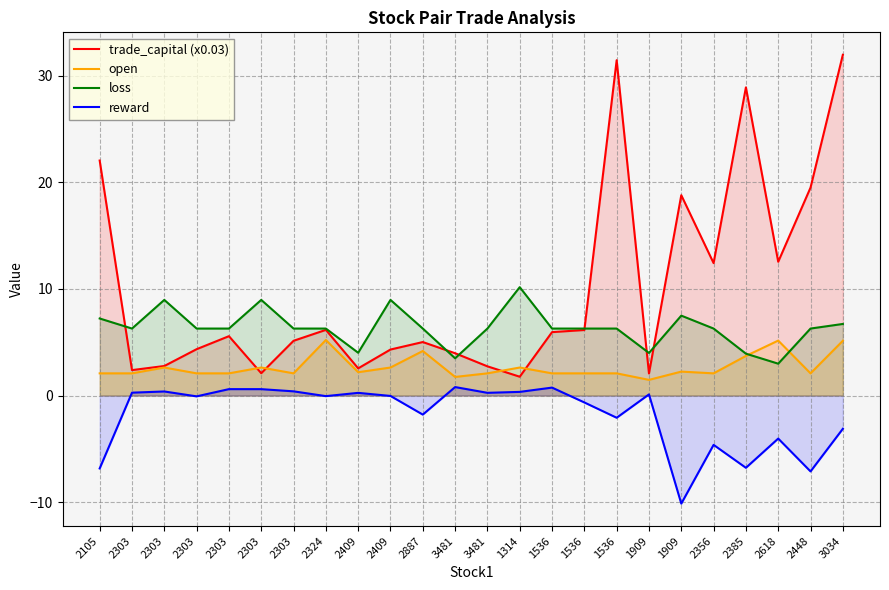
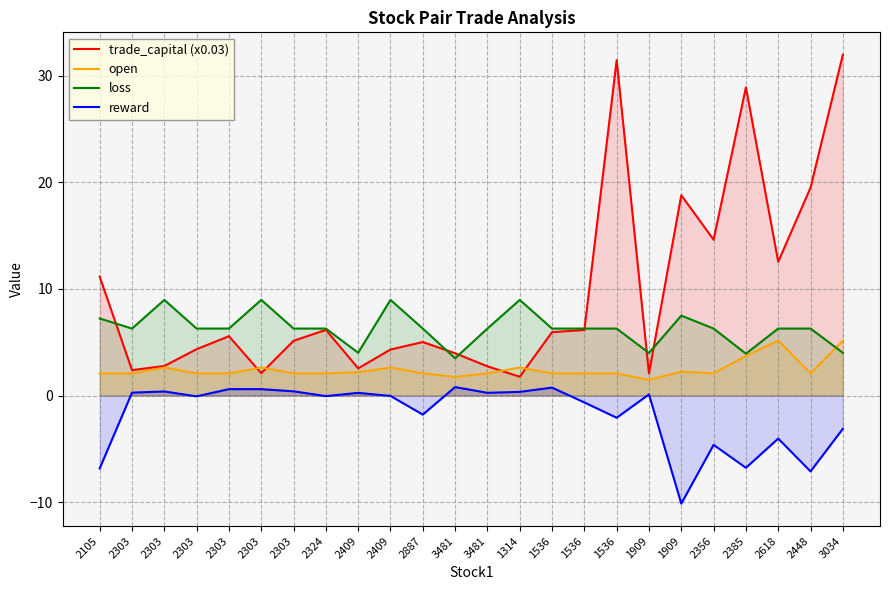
trade_capital (x0.03), 2105: 22.0 -> 11.2
open, 2324: 5.2 -> 2.1
open, 2887: 4.2 -> 2.1
loss, 1314: 10.2 -> 9.0
trade_capital (x0.03), 2356: 12.4 -> 14.6
loss, 2618: 3.0 -> 6.3
loss, 3034: 6.7 -> 4.0
